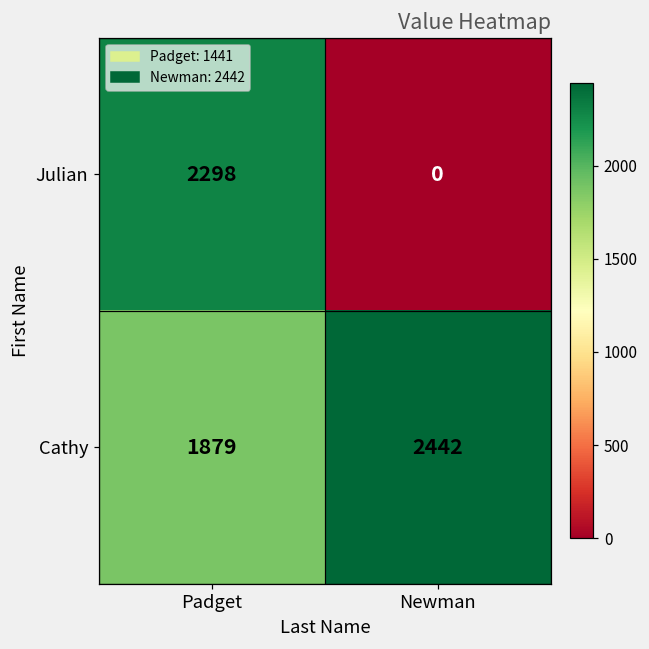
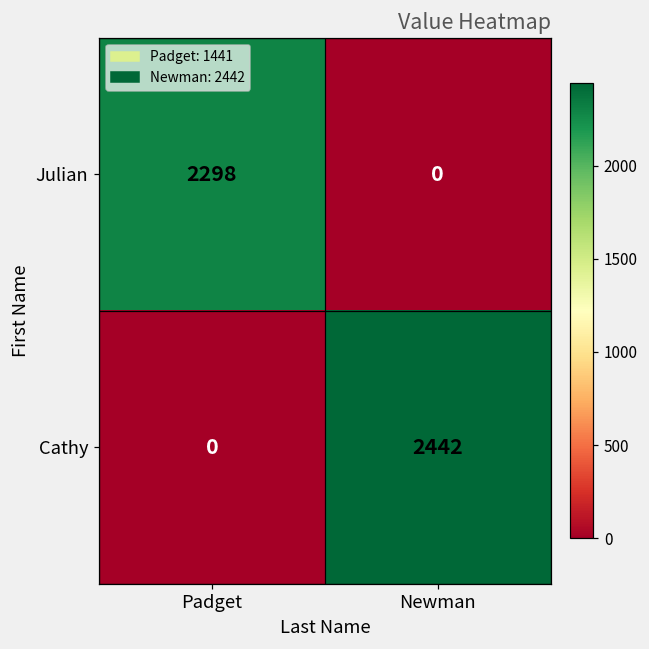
Cathy, Padget: 1879 -> 0
